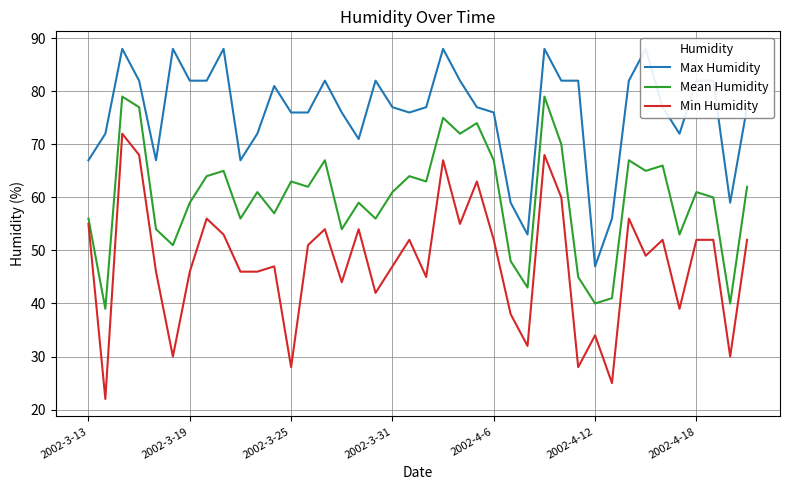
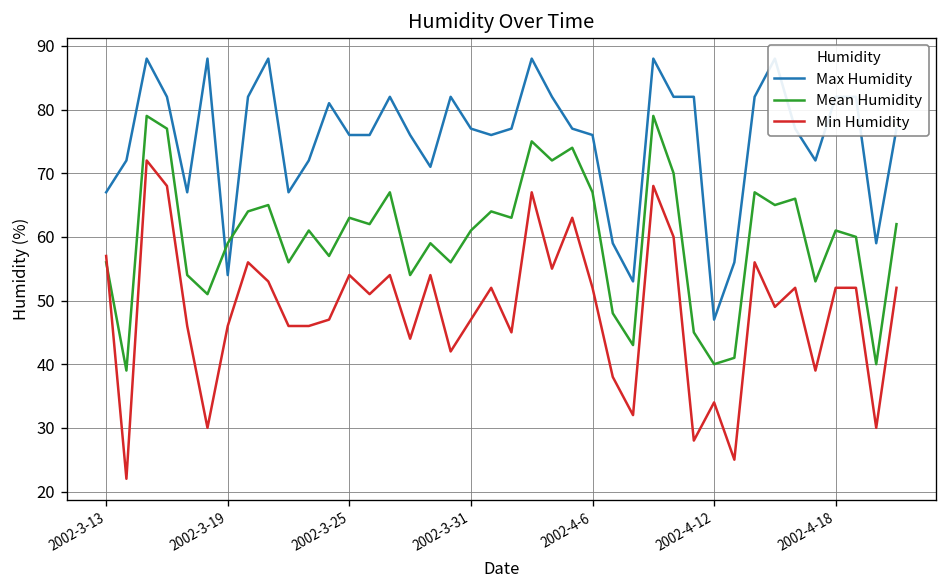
Min Humidity, 2002-3-13: 55 -> 57
Max Humidity, 2002-3-19: 82 -> 54
Min Humidity, 2002-3-25: 28 -> 54
